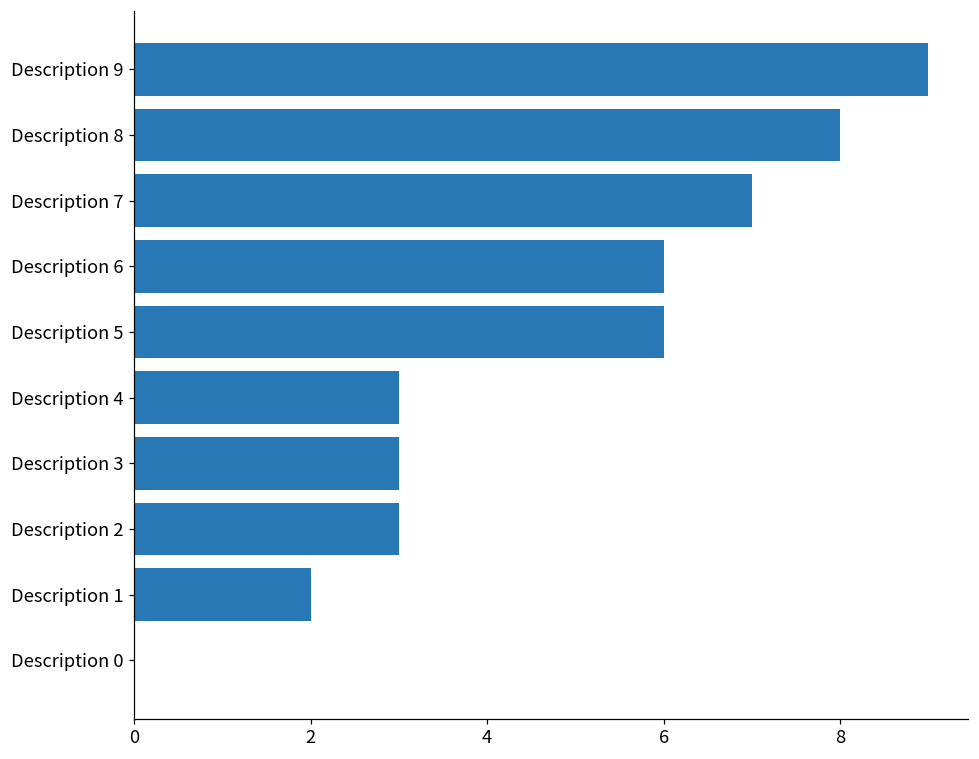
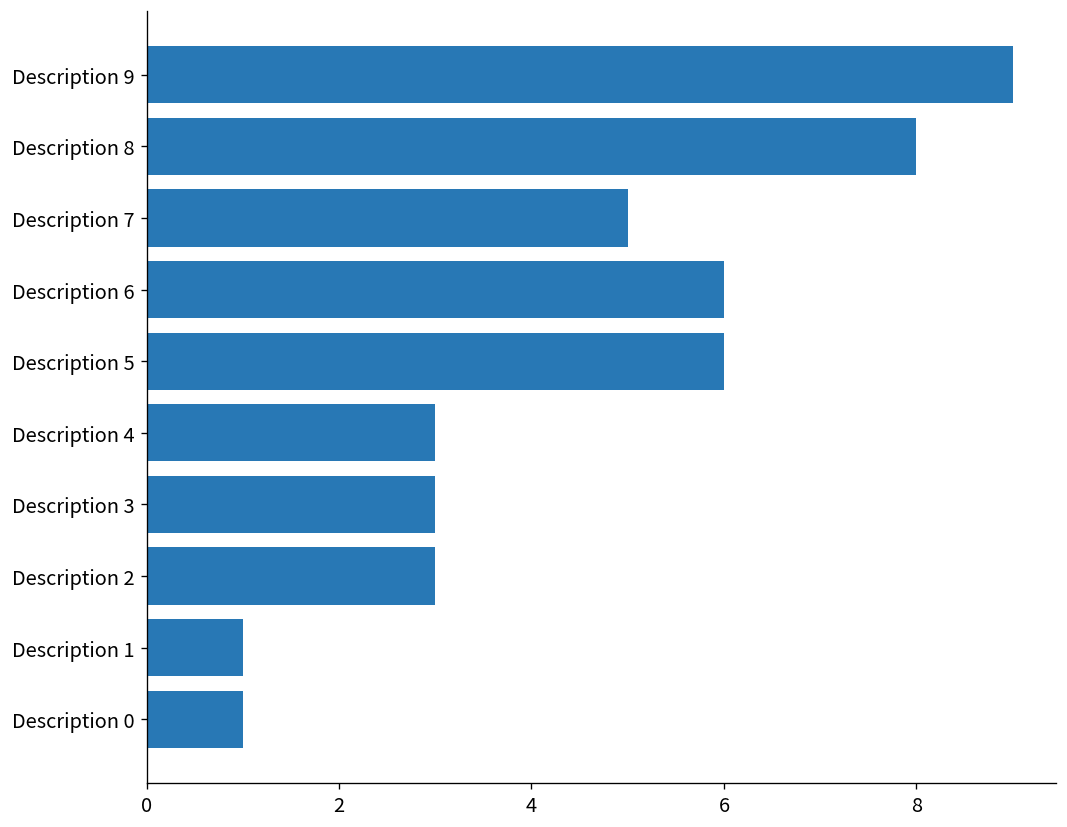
Description 7: 7 -> 5
Description 1: 2 -> 1
Description 0: 0 -> 1
